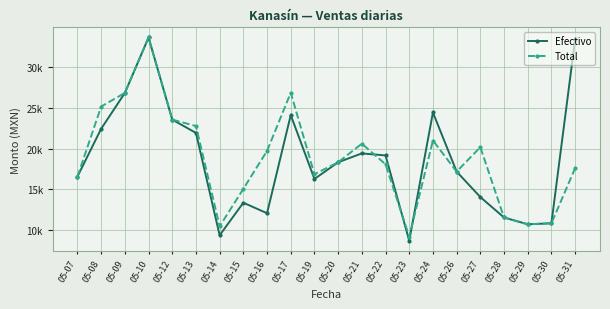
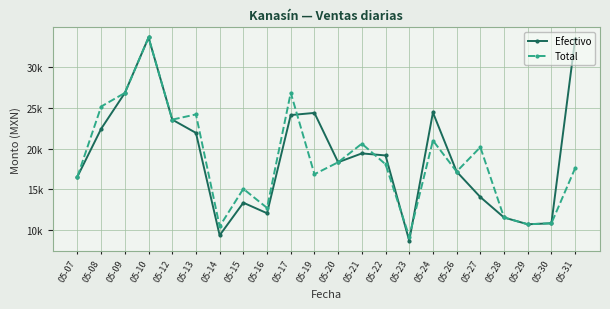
Total, 05-13: 23000 -> 24000
Total, 05-16: 20000 -> 13000
Efectivo, 05-19: 16000 -> 24000
